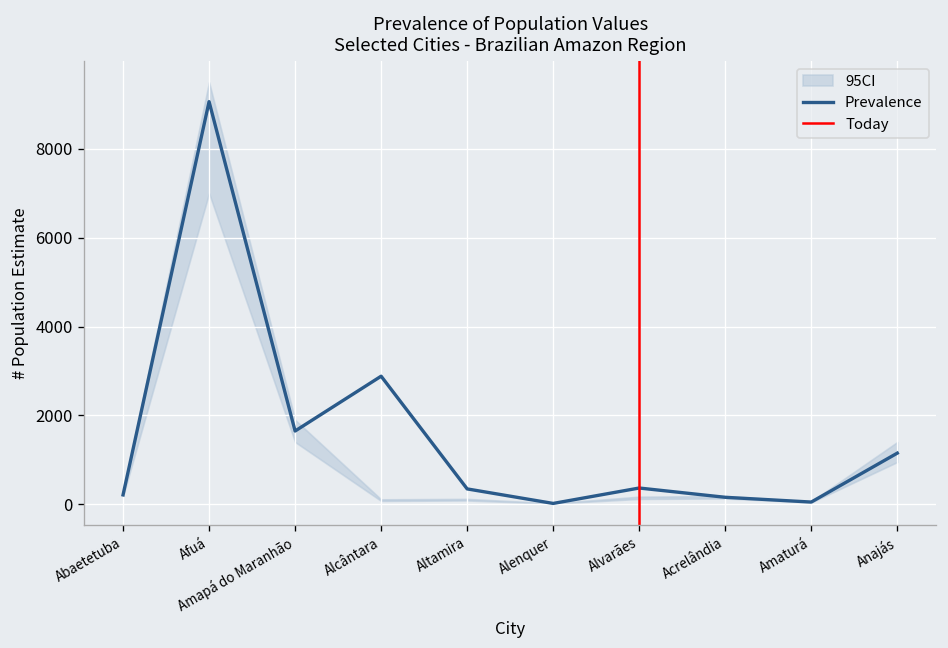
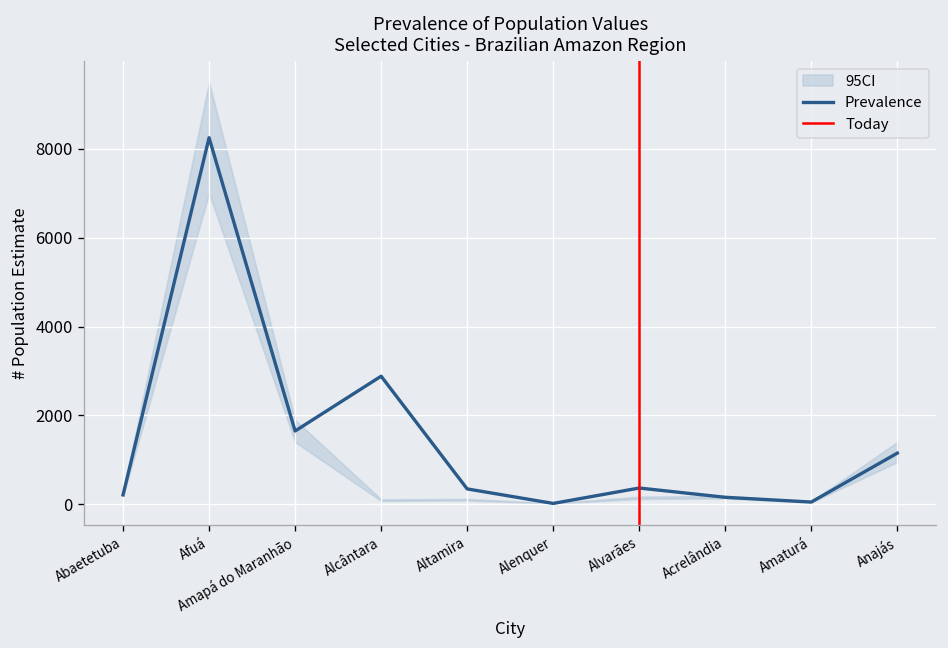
Prevalence, Afuá: 9100 -> 8300
